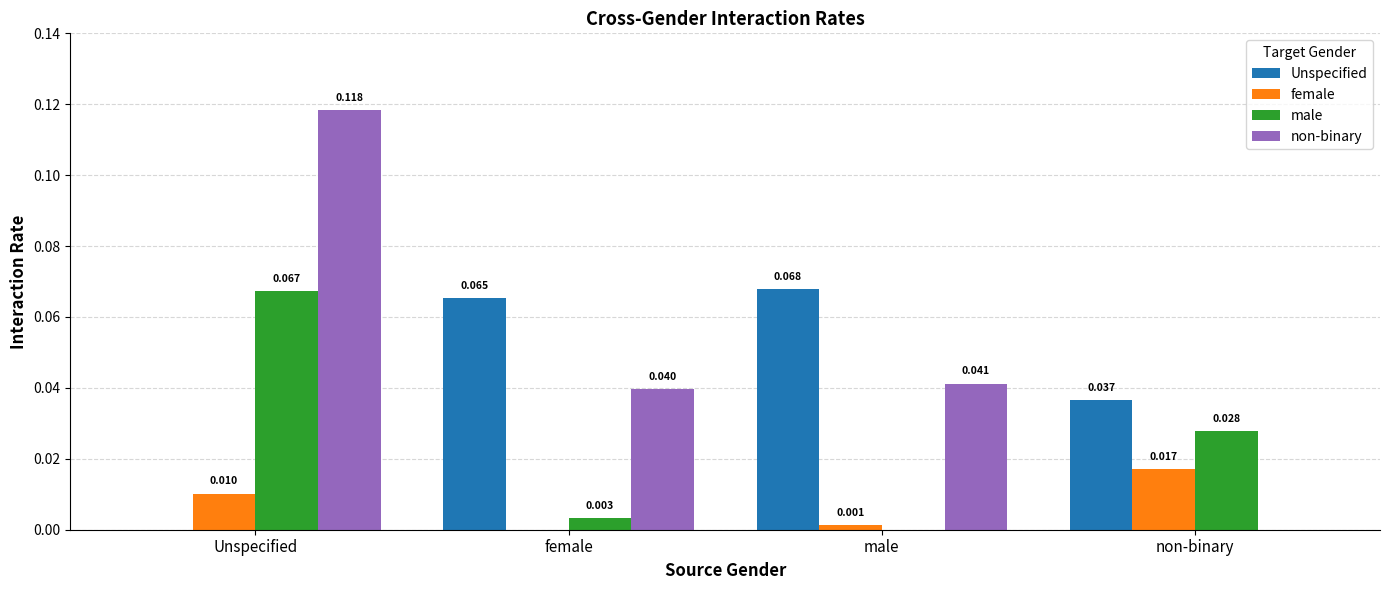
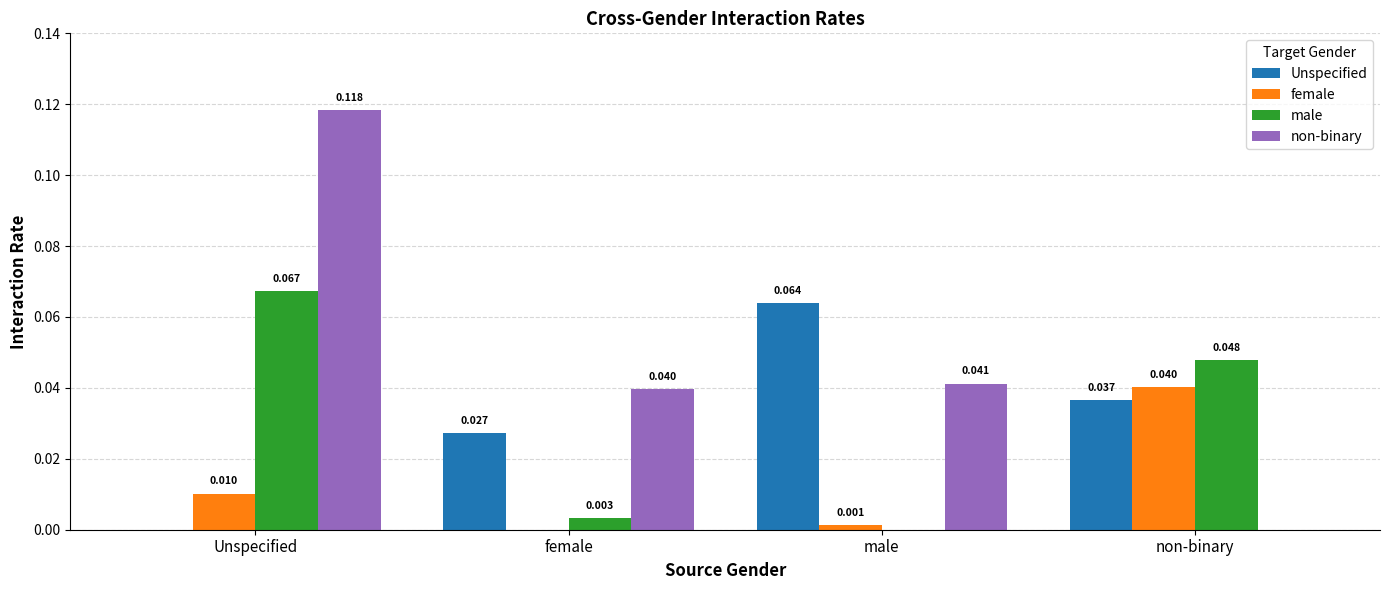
Unspecified, female: 0.065 -> 0.027
Unspecified, male: 0.068 -> 0.064
female, non-binary: 0.017 -> 0.040
male, non-binary: 0.028 -> 0.048
